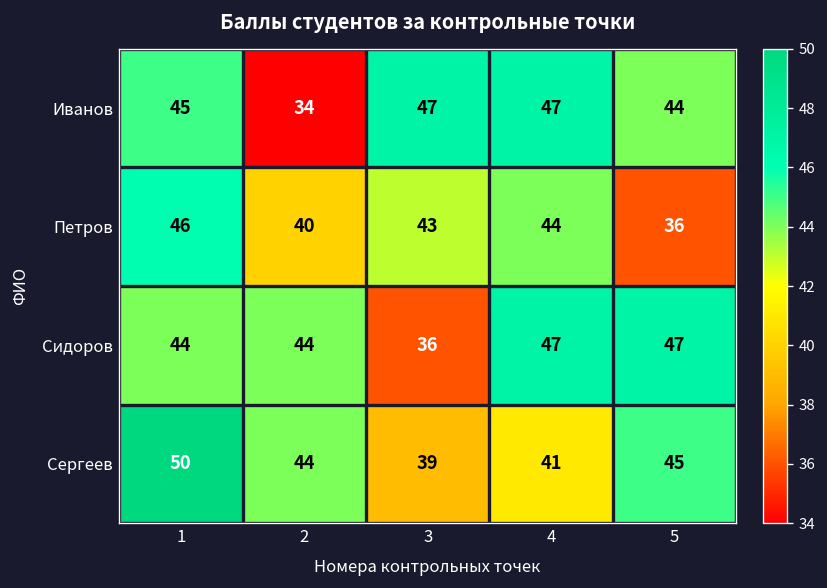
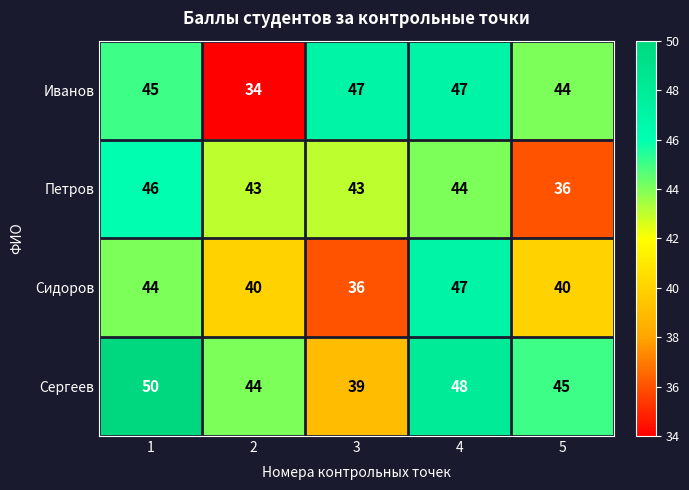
Петров, 2: 40 -> 43
Сидоров, 2: 44 -> 40
Сидоров, 5: 47 -> 40
Сергеев, 4: 41 -> 48
